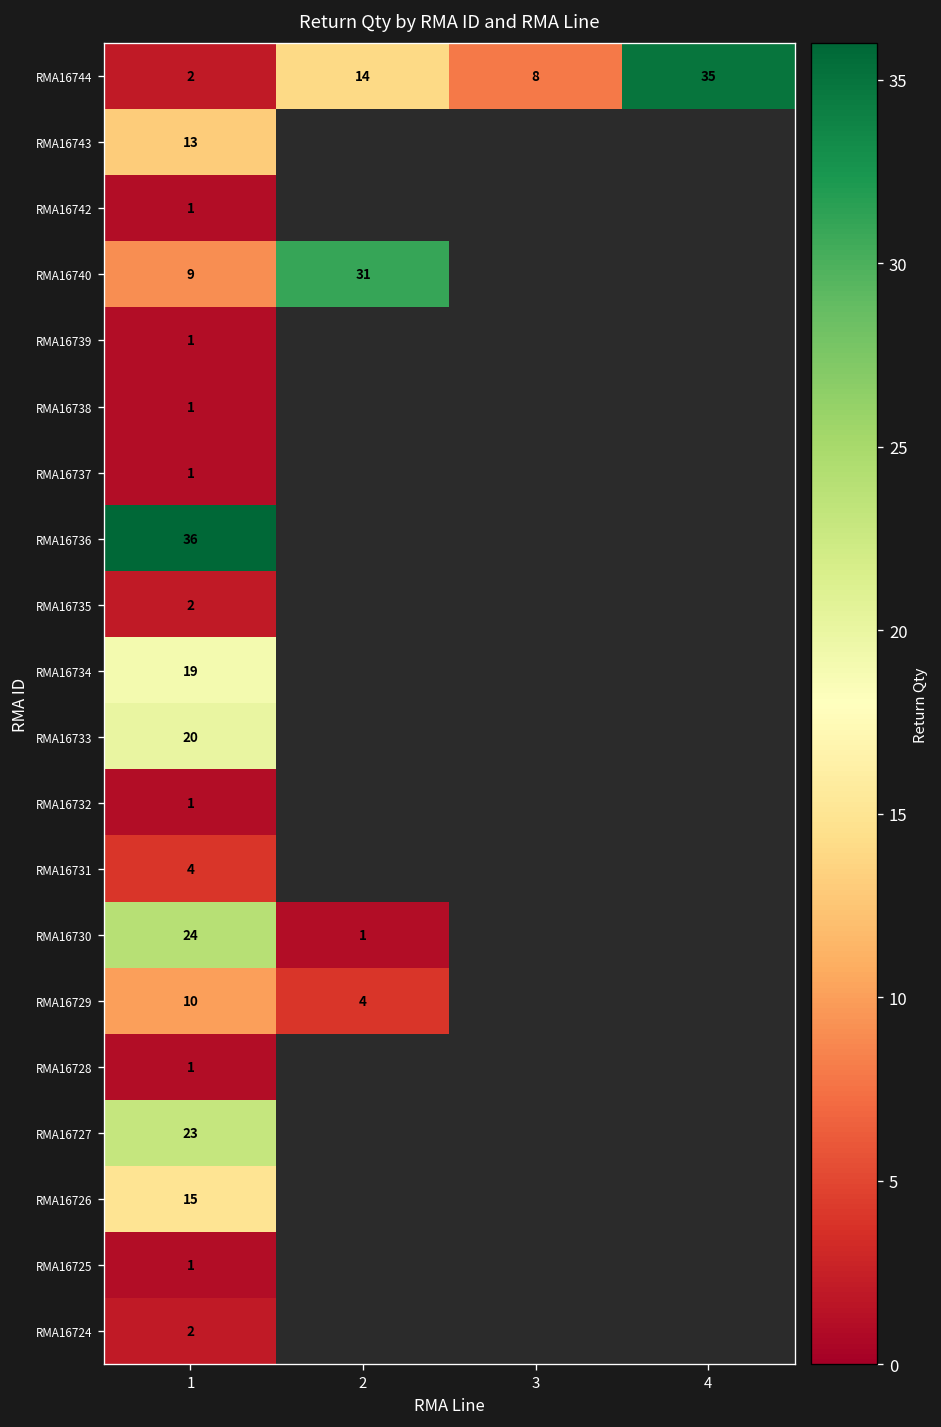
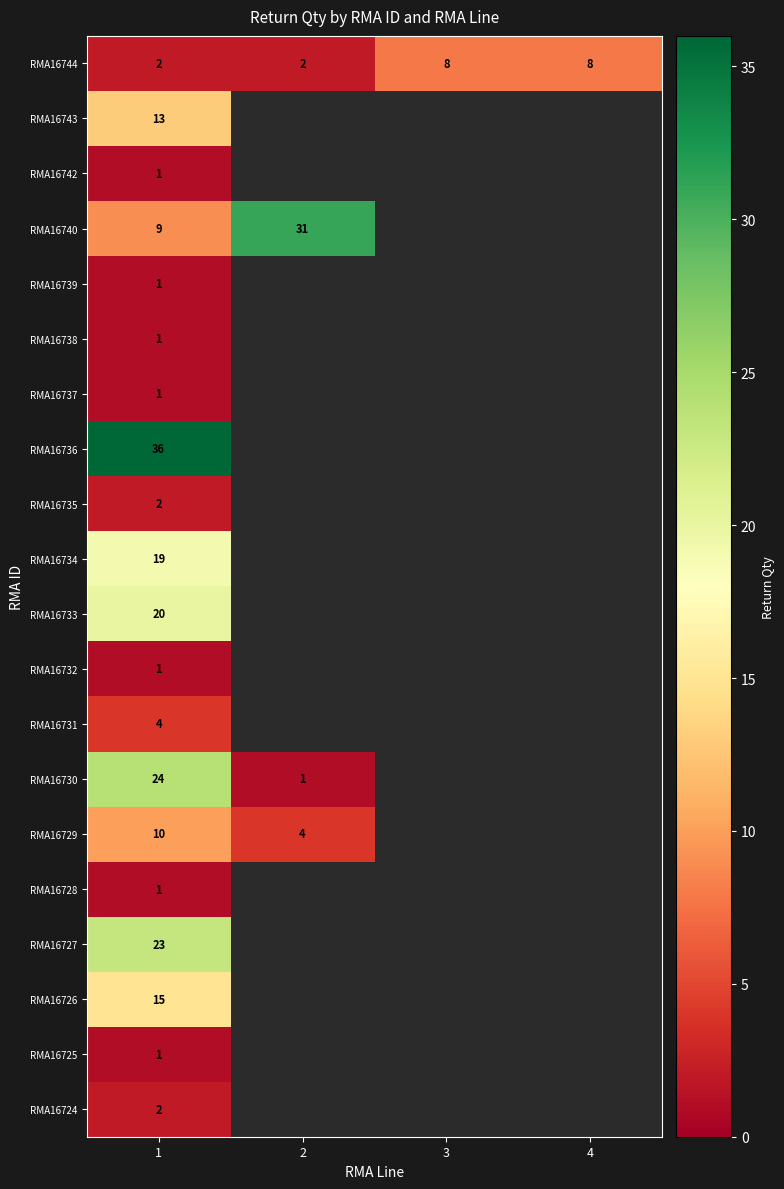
RMA16744, 2: 14 -> 2
RMA16744, 4: 35 -> 8
